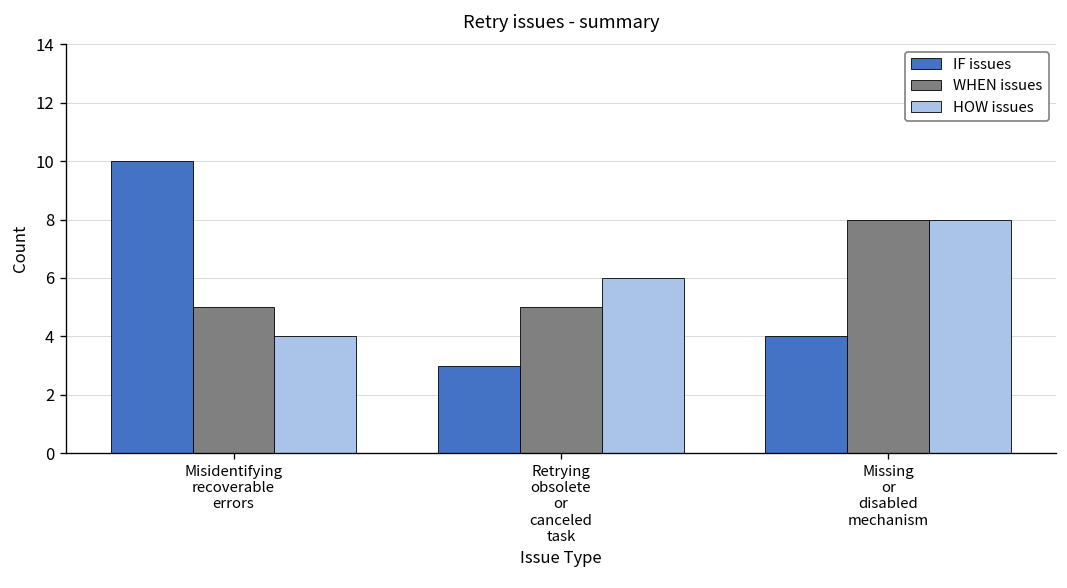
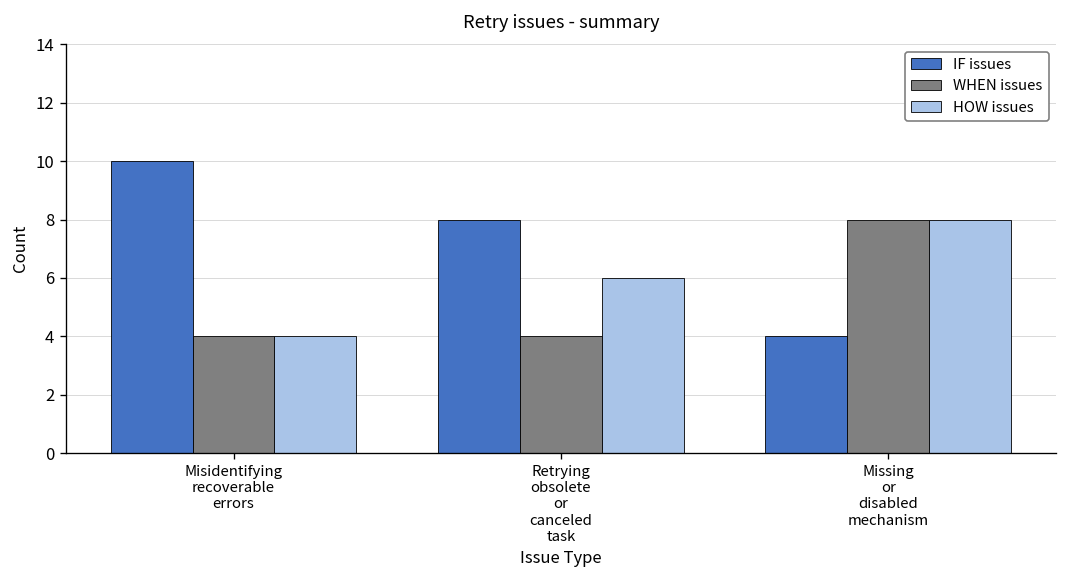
WHEN issues, Misidentifying recoverable errors: 5 -> 4
IF issues, Retrying obsolete or canceled task: 3 -> 8
WHEN issues, Retrying obsolete or canceled task: 5 -> 4
